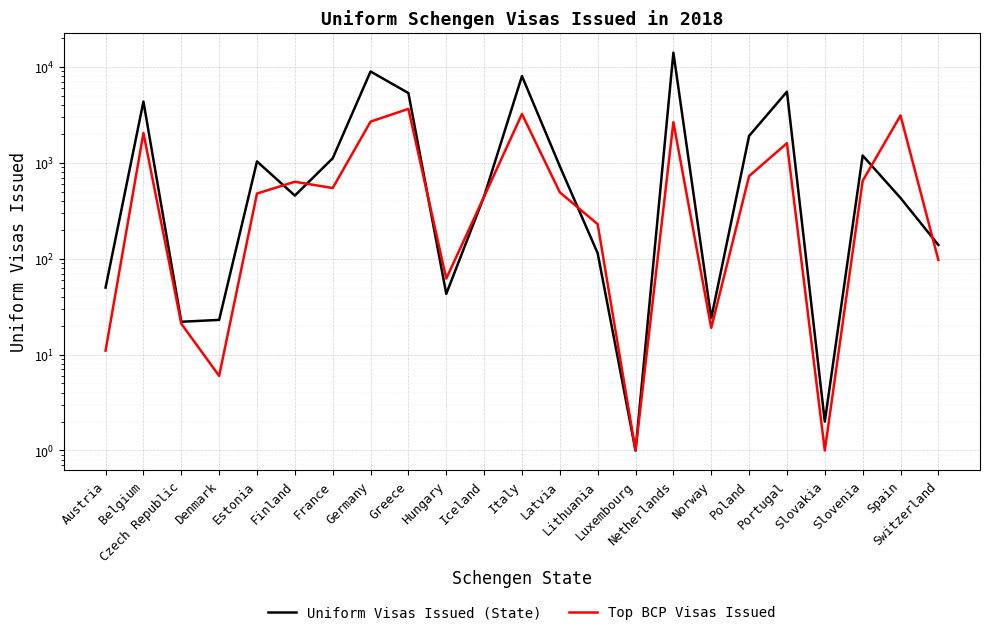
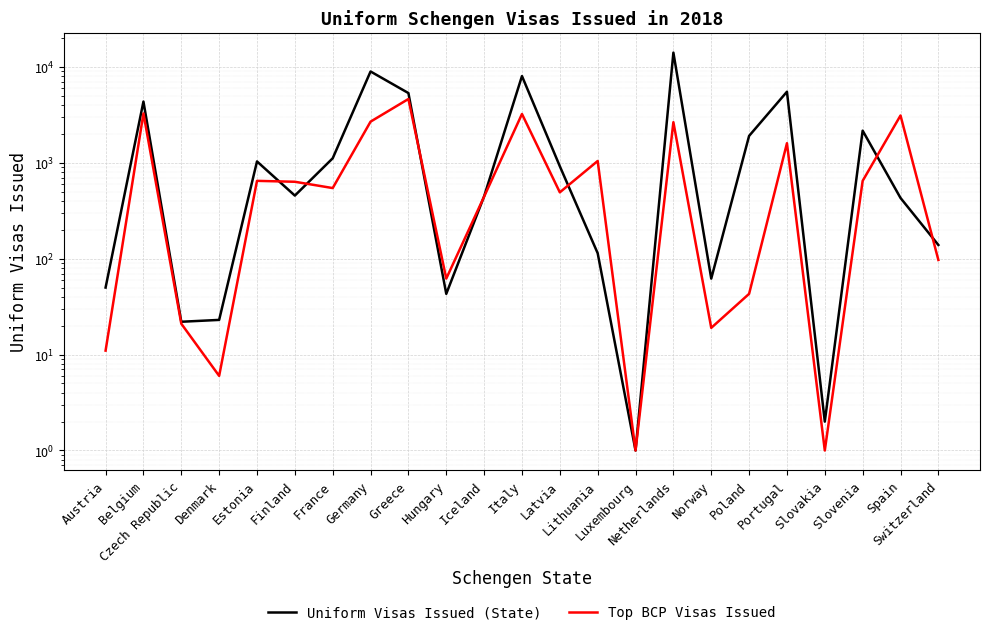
Top BCP Visas Issued, Belgium: 2000 -> 3300
Top BCP Visas Issued, Estonia: 500 -> 600
Top BCP Visas Issued, Greece: 3600 -> 5000
Top BCP Visas Issued, Lithuania: 230 -> 1000
Uniform Visas Issued (State), Norway: 24 -> 60
Top BCP Visas Issued, Poland: 700 -> 40
Uniform Visas Issued (State), Slovenia: 1200 -> 2200
